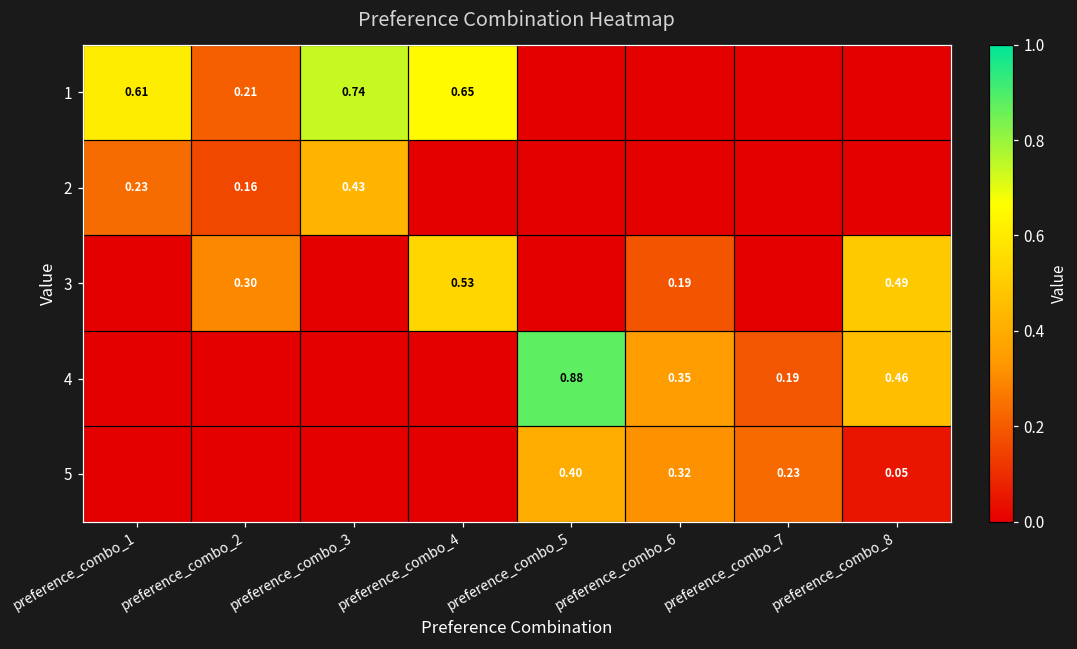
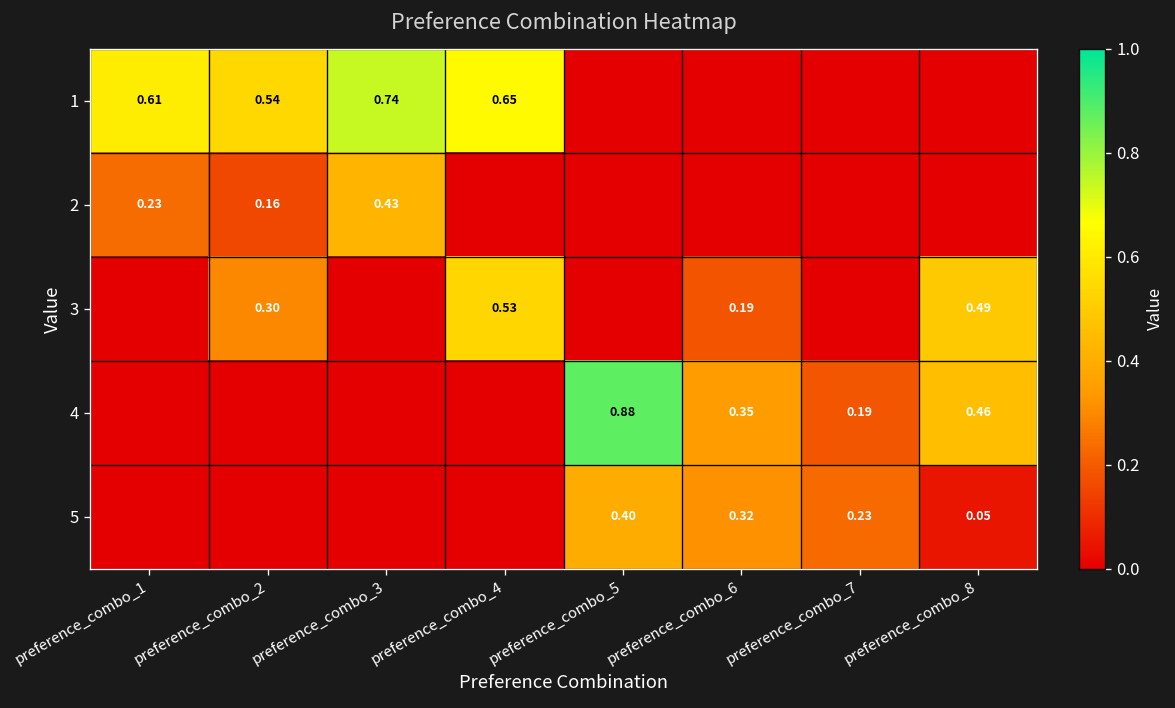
1, preference_combo_2: 0.21 -> 0.54
